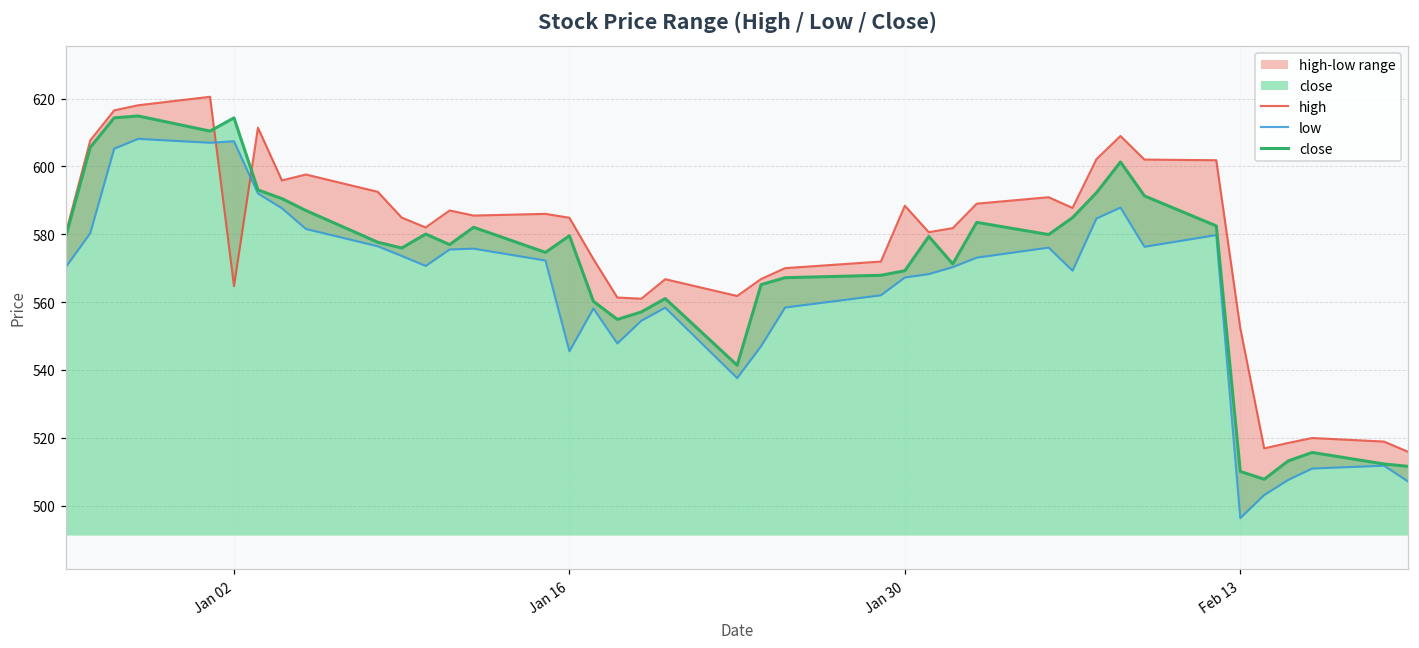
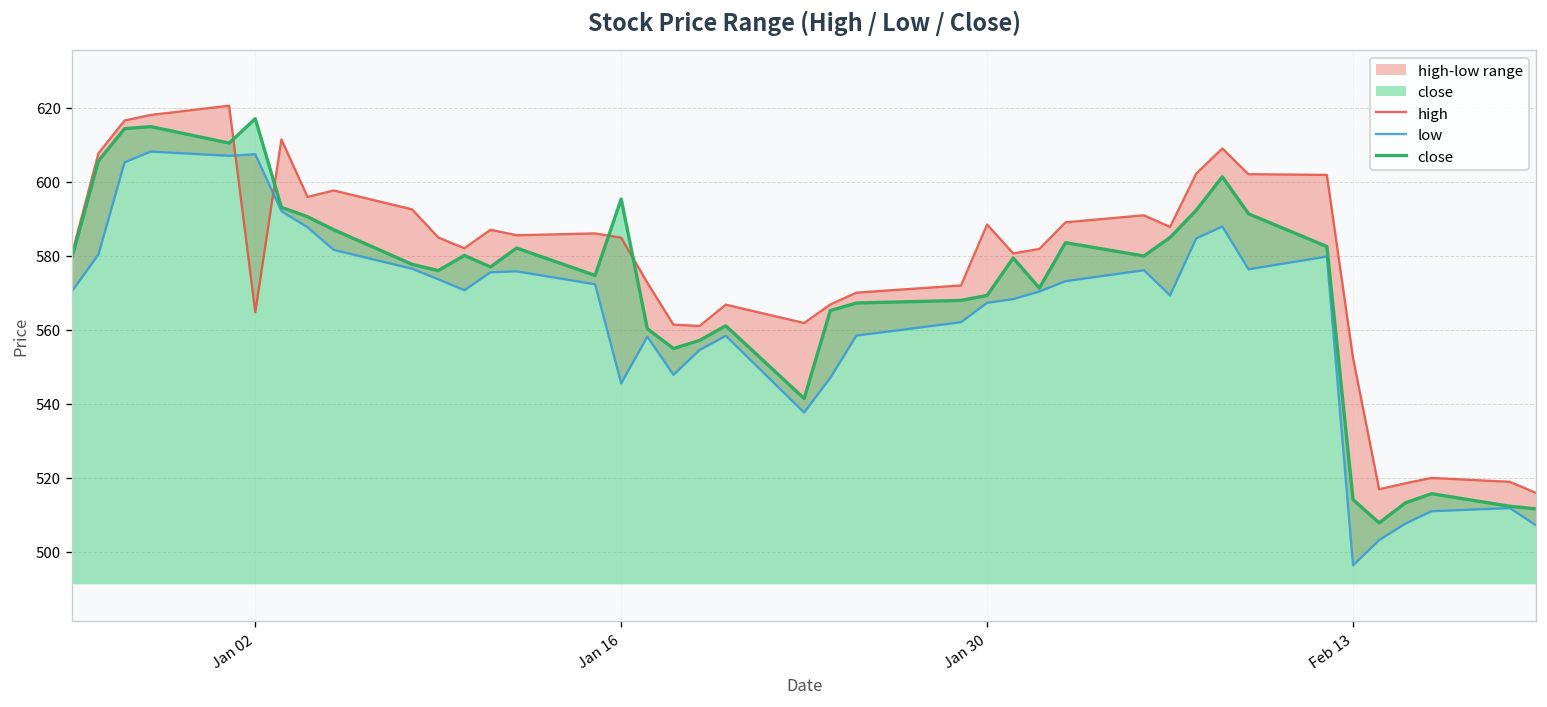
close, Jan 02: 614 -> 617
close, Jan 16: 580 -> 595
close, Feb 13: 510 -> 514
